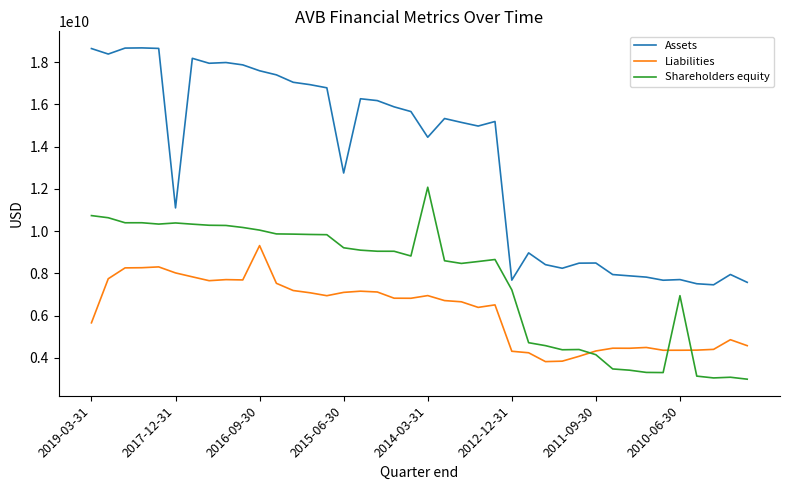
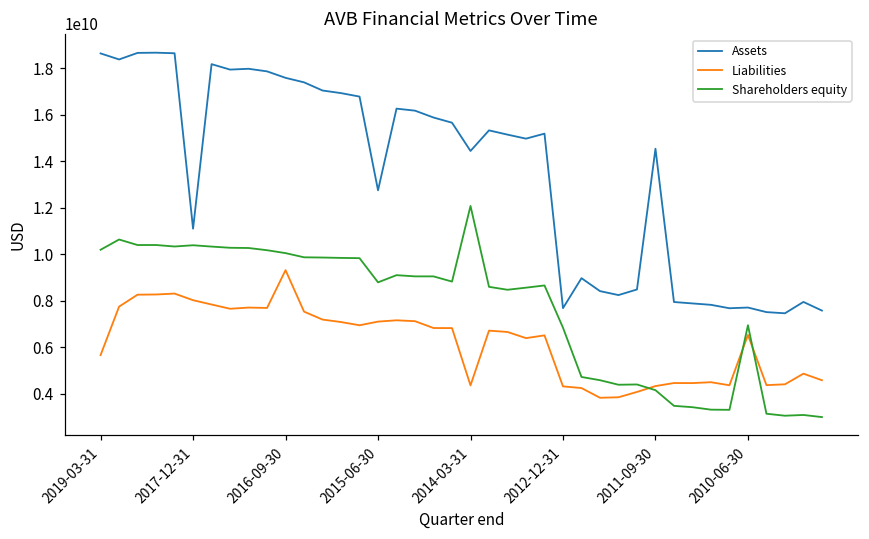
Shareholders equity, 2019-03-31: 10700000000 -> 10200000000
Shareholders equity, 2015-06-30: 9200000000 -> 8800000000
Liabilities, 2014-03-31: 6900000000 -> 4400000000
Shareholders equity, 2012-12-31: 7200000000 -> 6800000000
Assets, 2011-09-30: 8500000000 -> 14500000000
Liabilities, 2010-06-30: 4400000000 -> 6500000000
